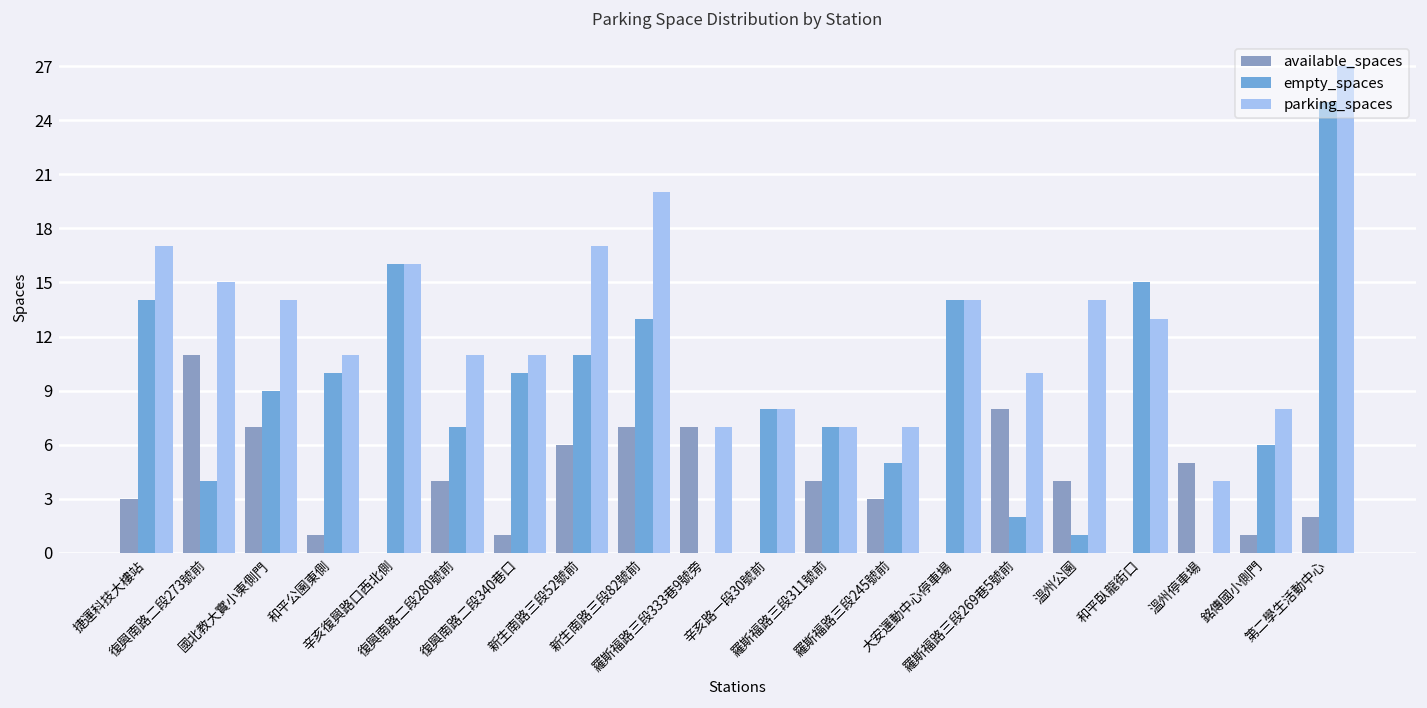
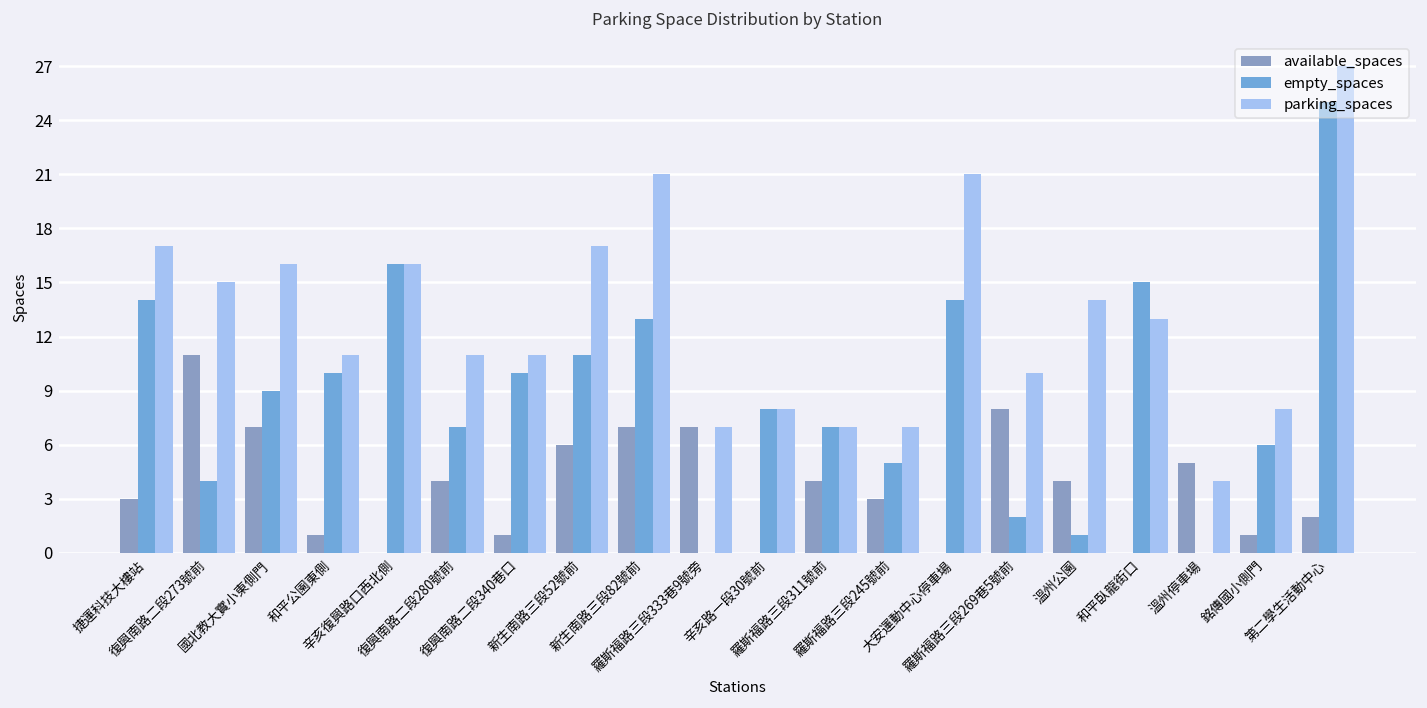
parking_spaces, 國北教大實小東側門: 14 -> 16
parking_spaces, 新生南路三段82號前: 20 -> 21
parking_spaces, 大安運動中心停車場: 14 -> 21
